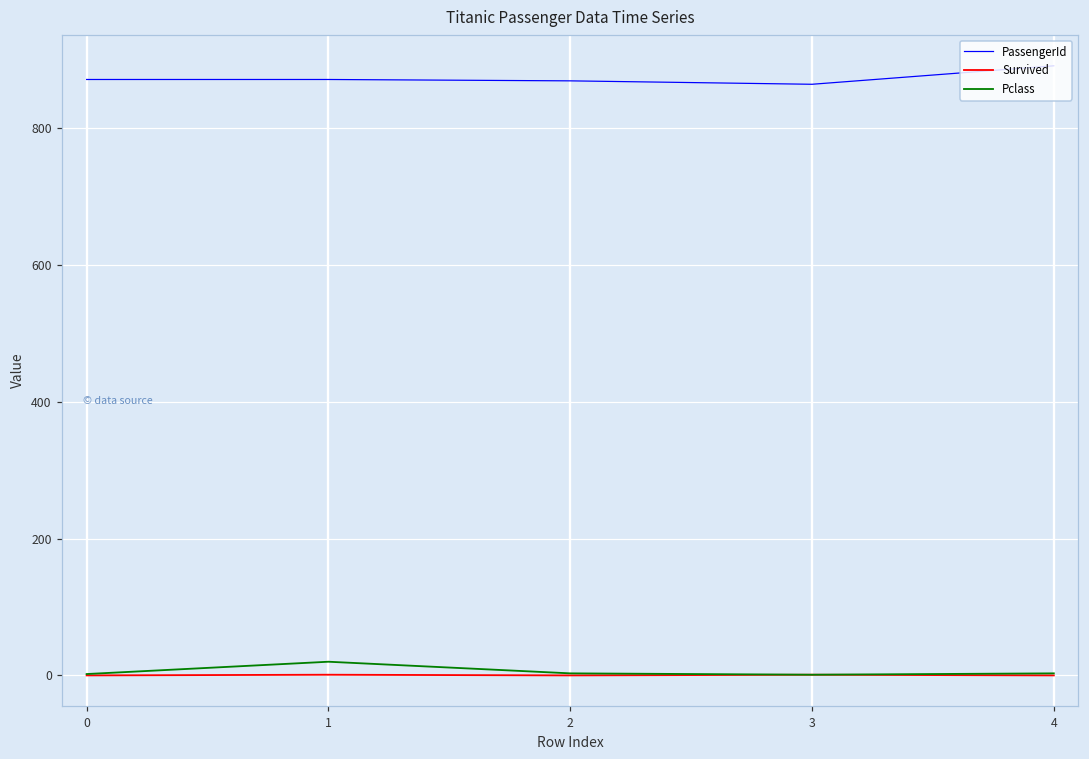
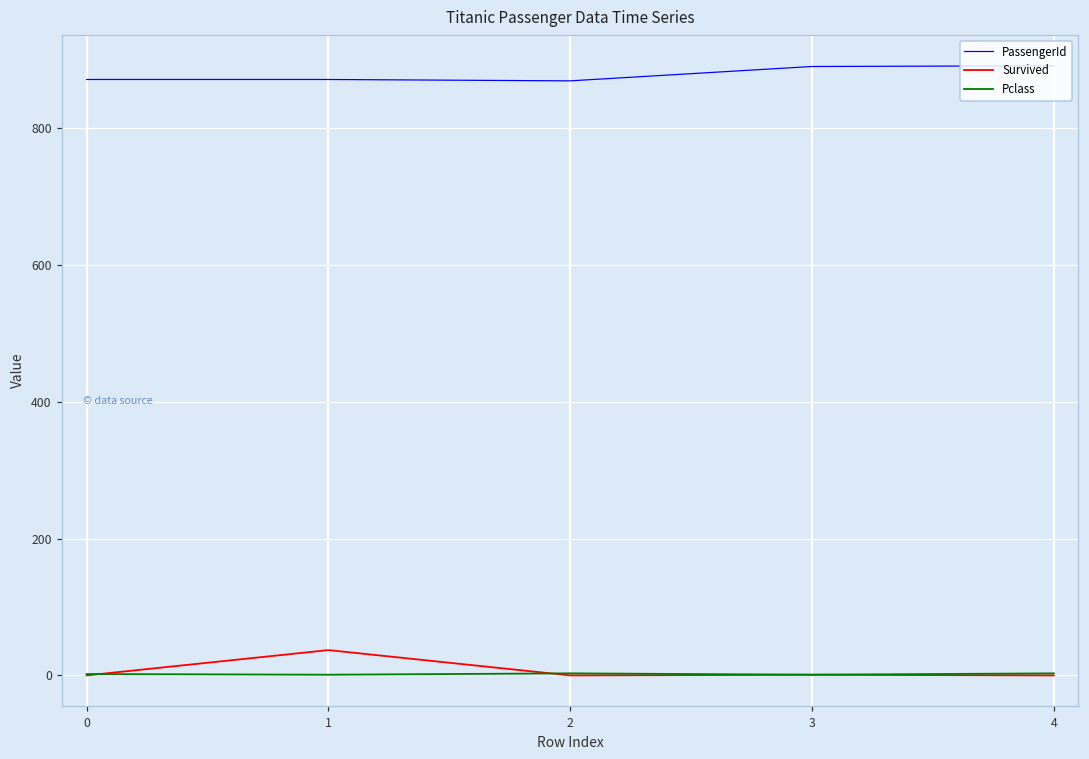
Survived, 1: 0 -> 40
Pclass, 1: 20 -> 0
PassengerId, 3: 860 -> 890
